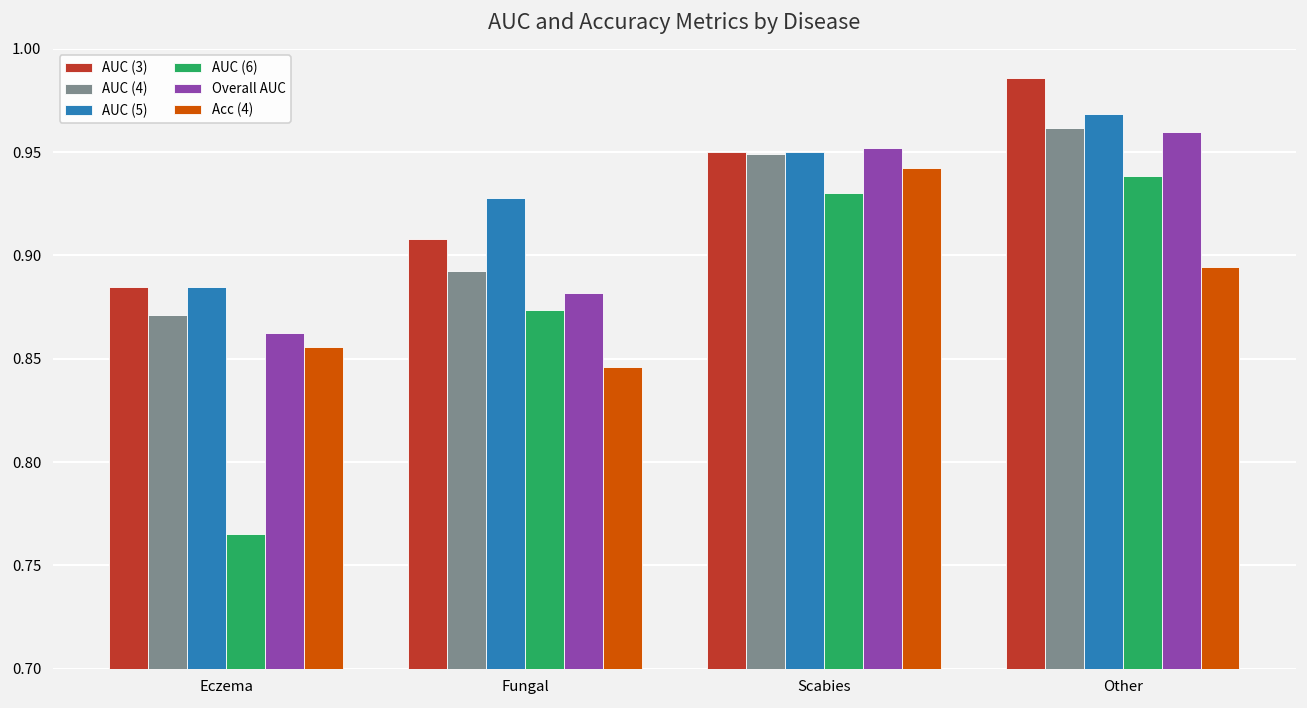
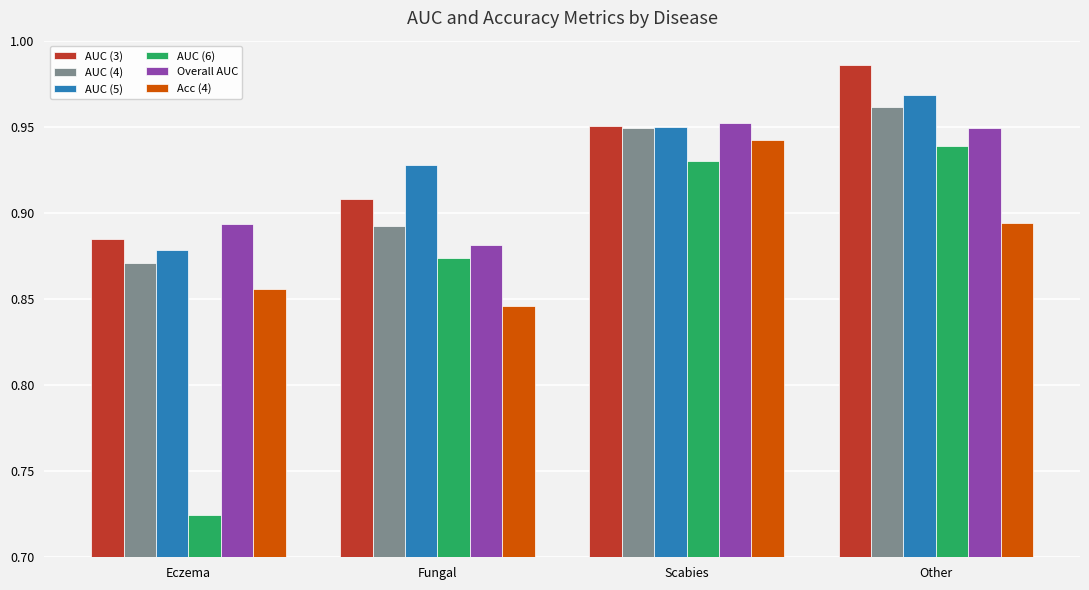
AUC (5), Eczema: 0.885 -> 0.879
AUC (6), Eczema: 0.765 -> 0.725
Overall AUC, Eczema: 0.863 -> 0.894
Overall AUC, Other: 0.960 -> 0.949
